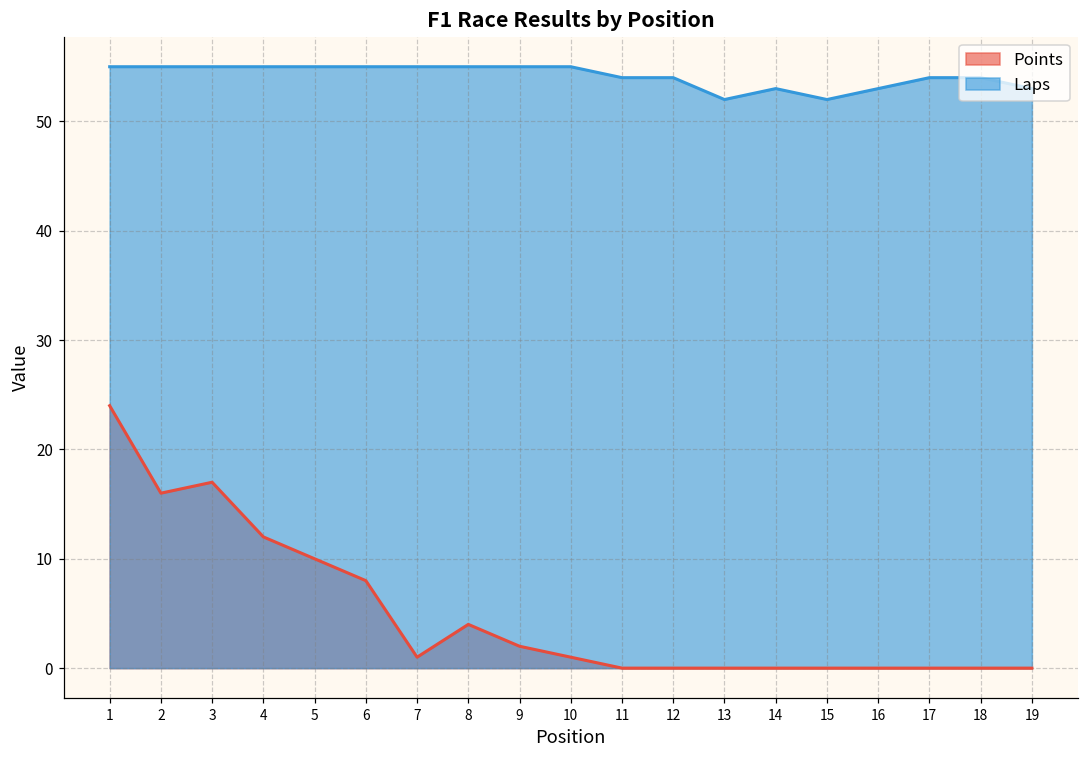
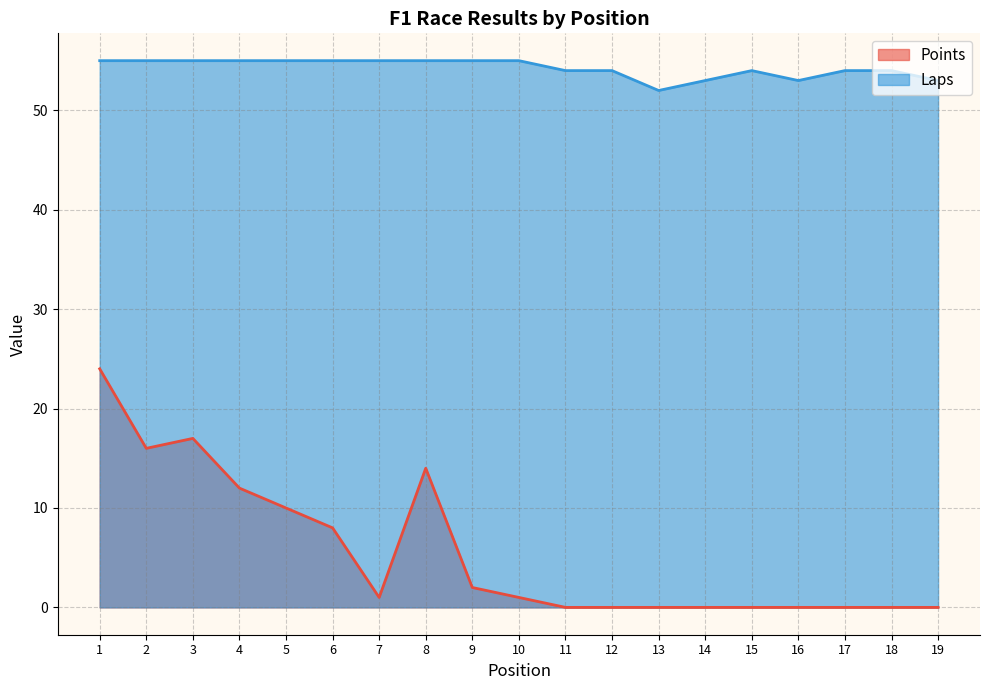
Points, 8: 4 -> 14
Laps, 15: 52 -> 54
